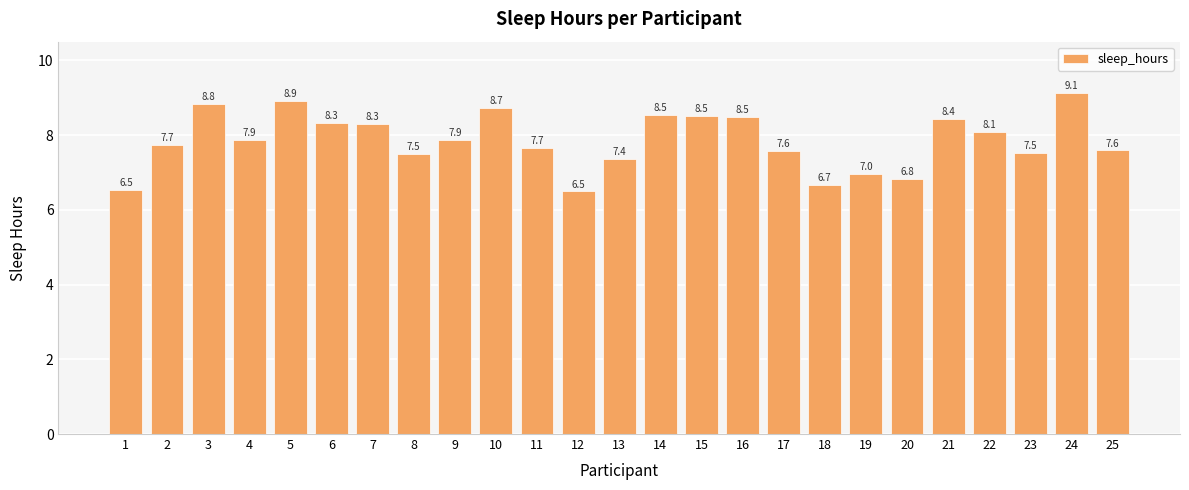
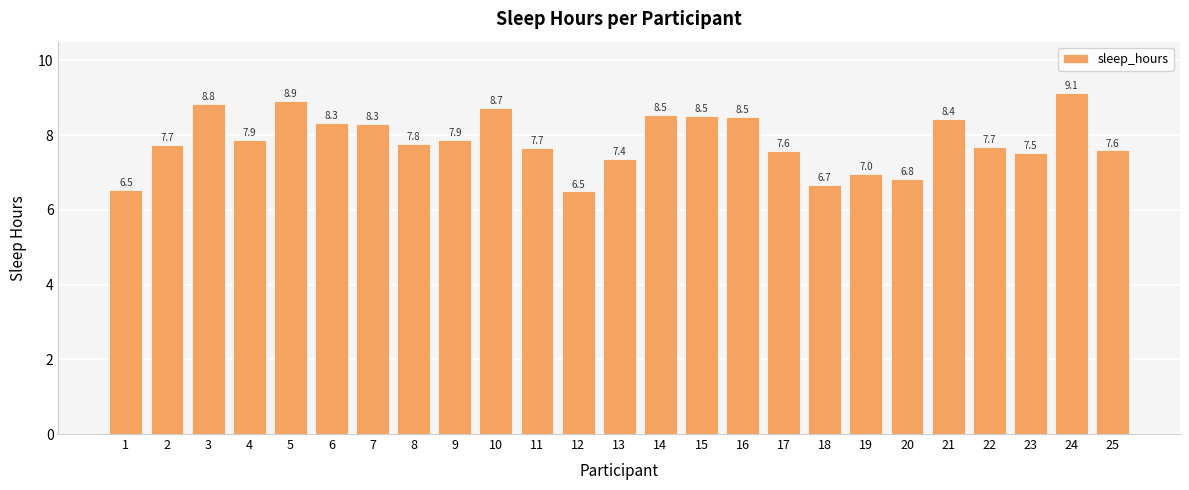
8: 7.5 -> 7.8
22: 8.1 -> 7.7
